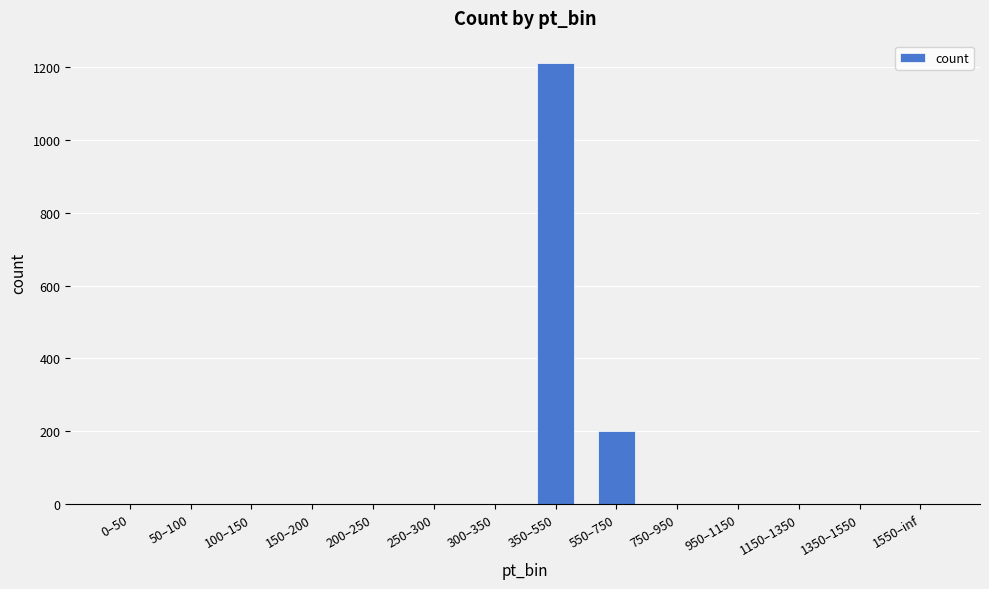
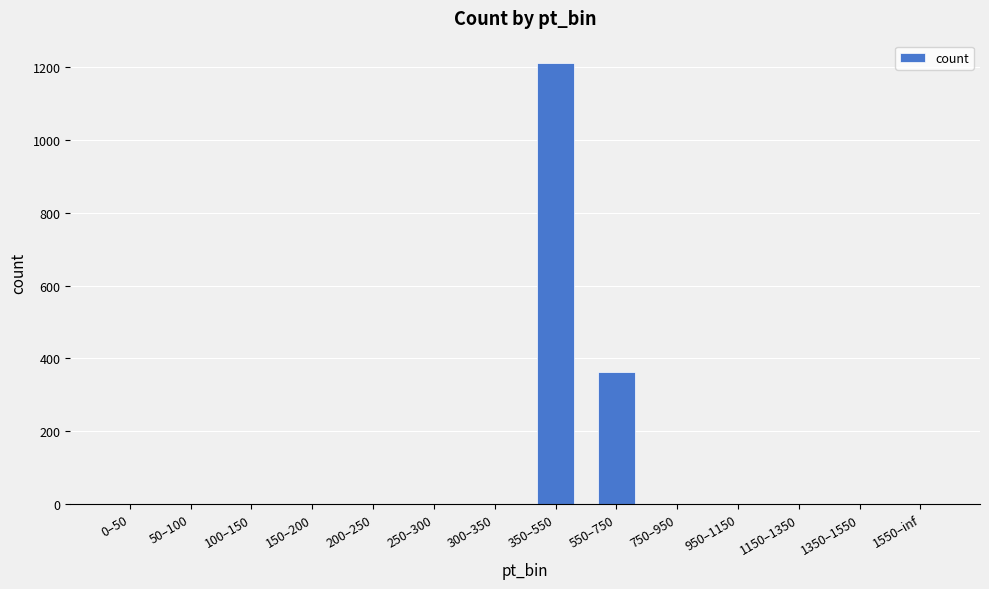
550–750: 200 -> 360
